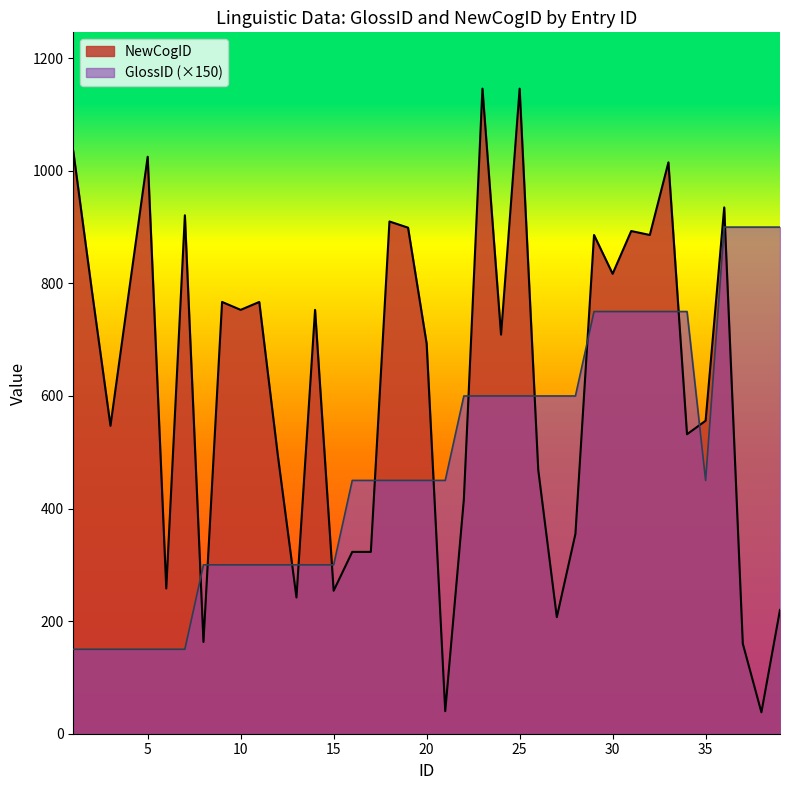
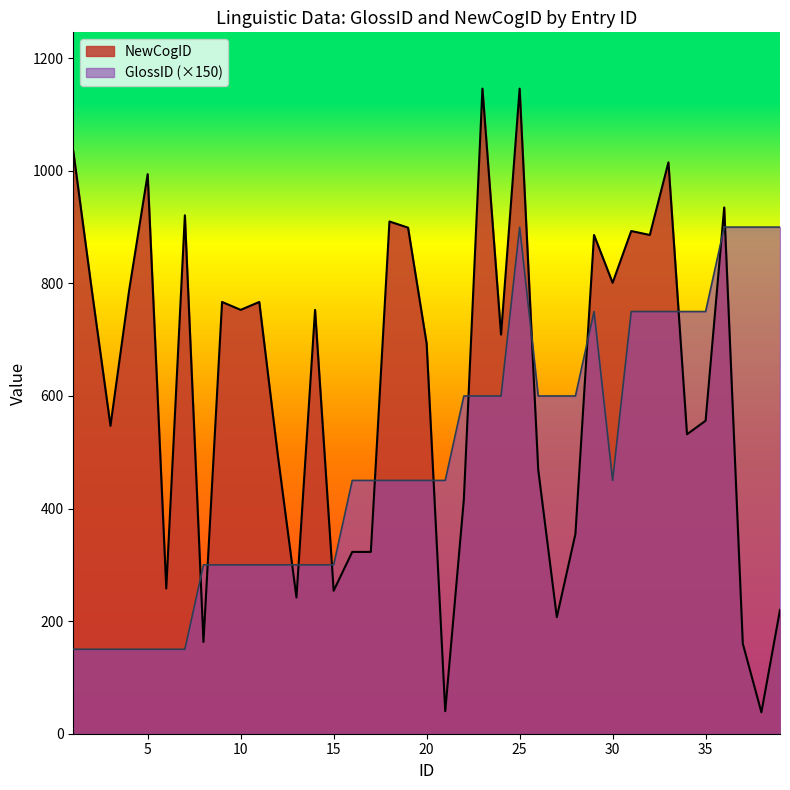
NewCogID, 5: 1030 -> 990
GlossID (×150), 25: 600 -> 900
NewCogID, 30: 820 -> 800
GlossID (×150), 30: 750 -> 450
GlossID (×150), 35: 450 -> 750
